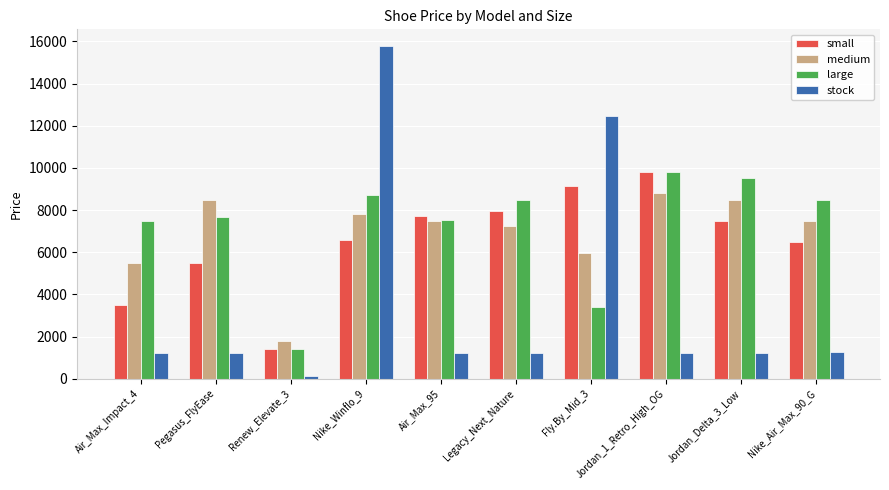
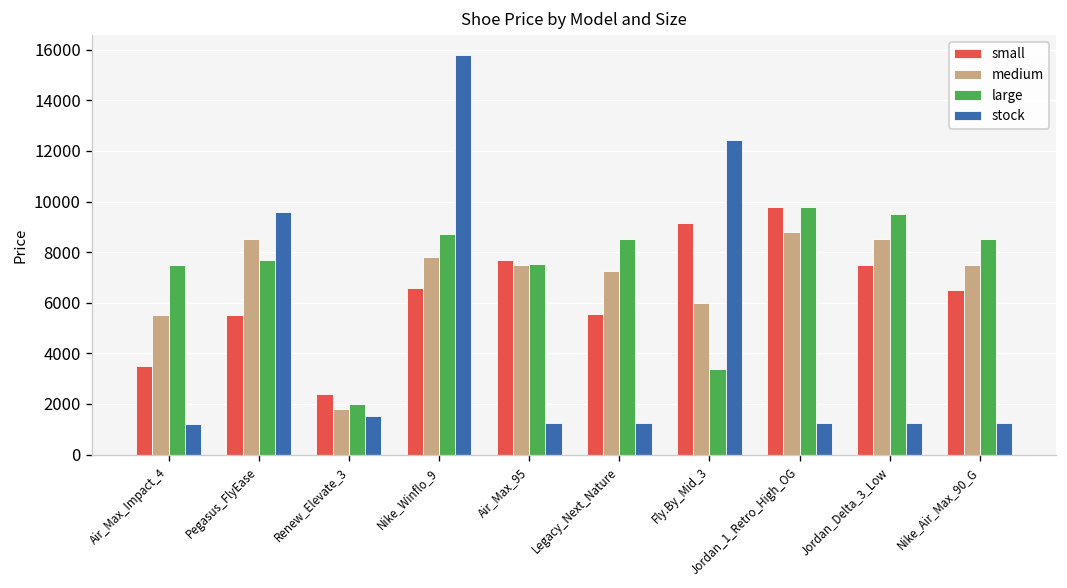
stock, Pegasus_FlyEase: 1200 -> 9600
small, Renew_Elevate_3: 1400 -> 2400
large, Renew_Elevate_3: 1400 -> 2000
stock, Renew_Elevate_3: 100 -> 1500
small, Legacy_Next_Nature: 7900 -> 5500
